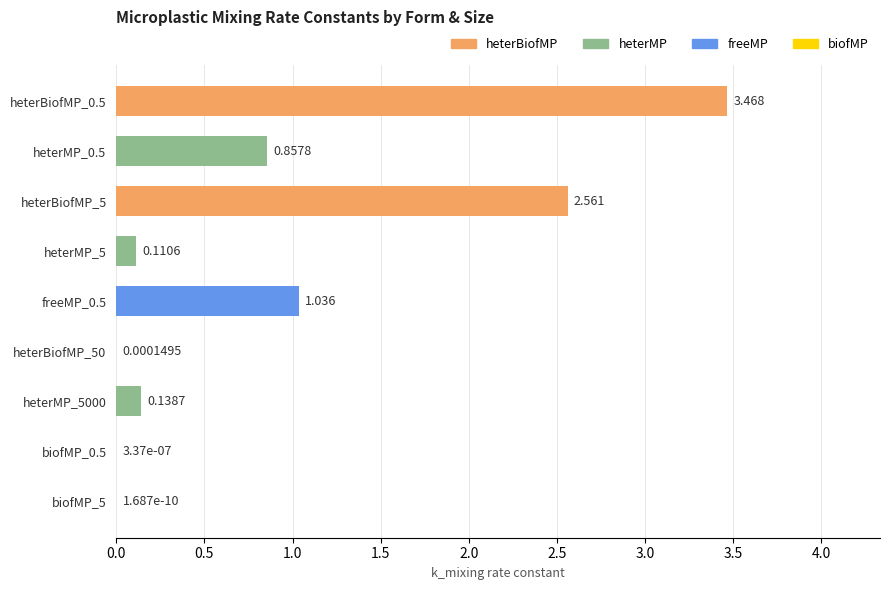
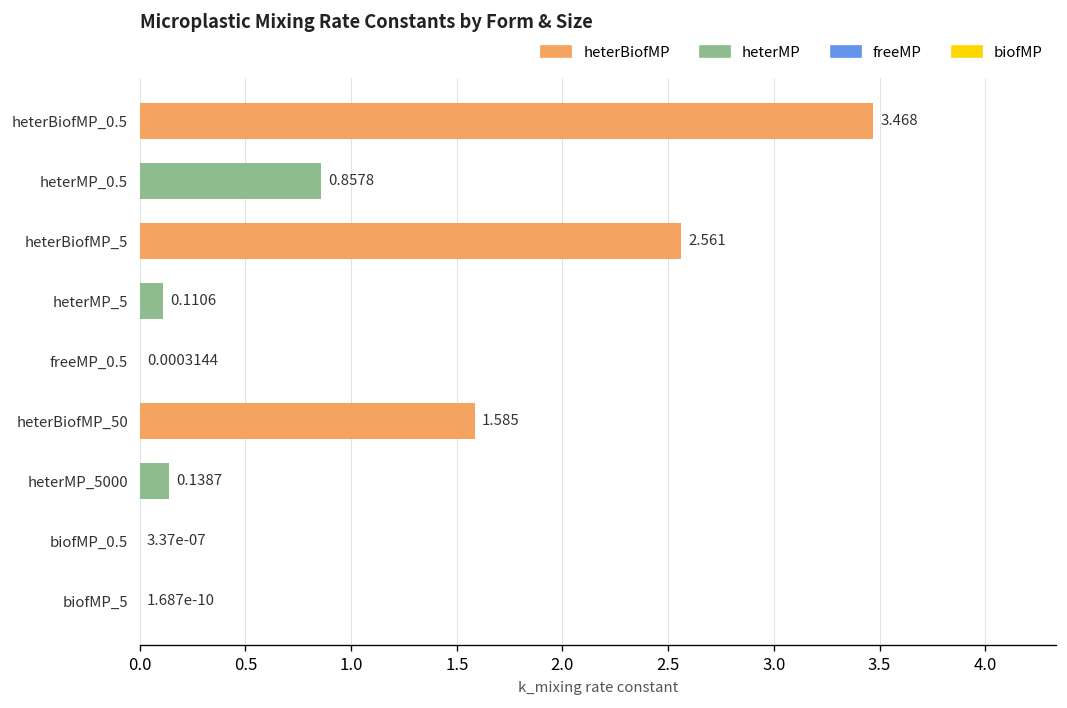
freeMP_0.5: 1.036 -> 0.0003144
heterBiofMP_50: 0.0001495 -> 1.585
